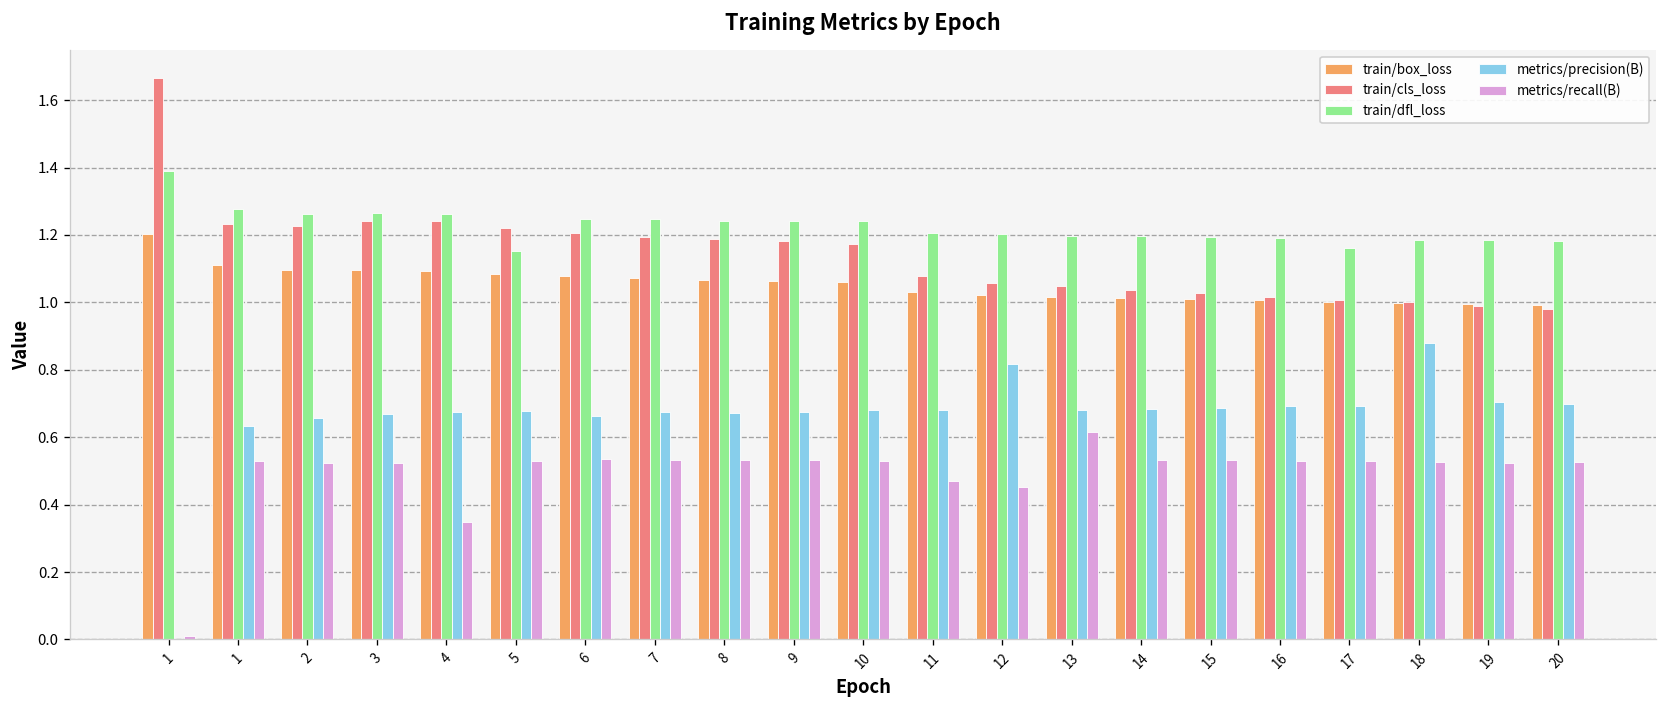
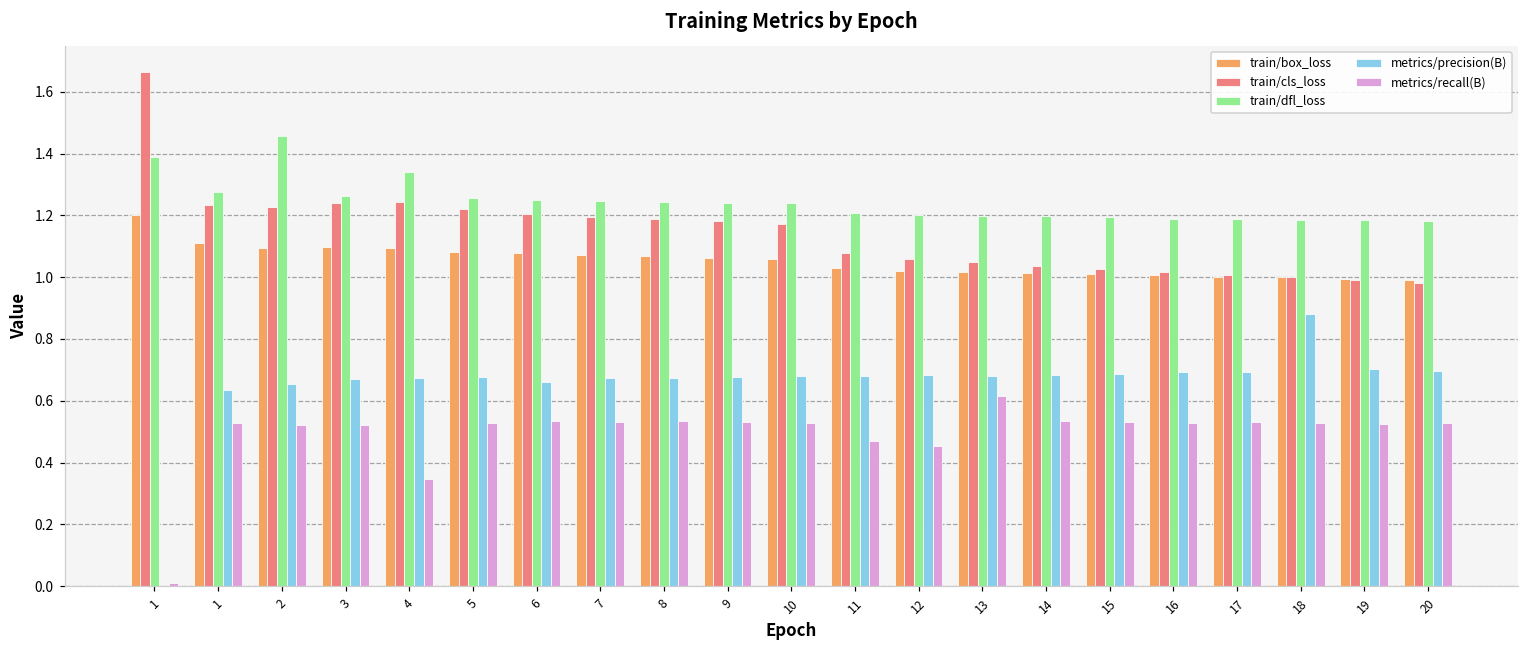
train/dfl_loss, 2: 1.26 -> 1.46
train/dfl_loss, 4: 1.26 -> 1.34
train/dfl_loss, 5: 1.15 -> 1.26
metrics/precision(B), 12: 0.82 -> 0.68
train/dfl_loss, 17: 1.16 -> 1.19
